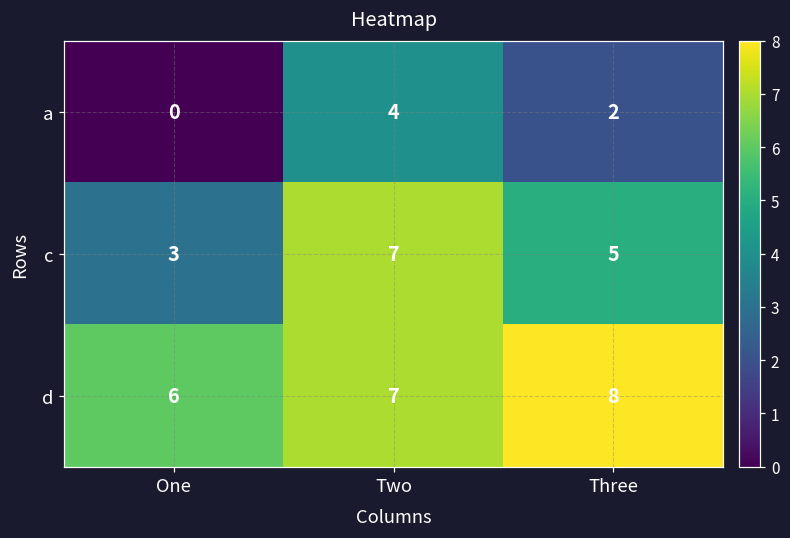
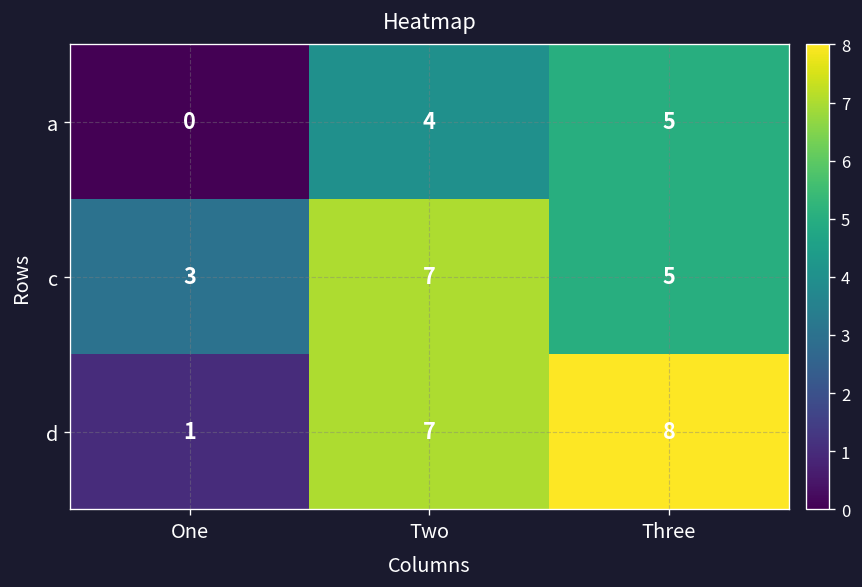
a, Three: 2 -> 5
d, One: 6 -> 1
